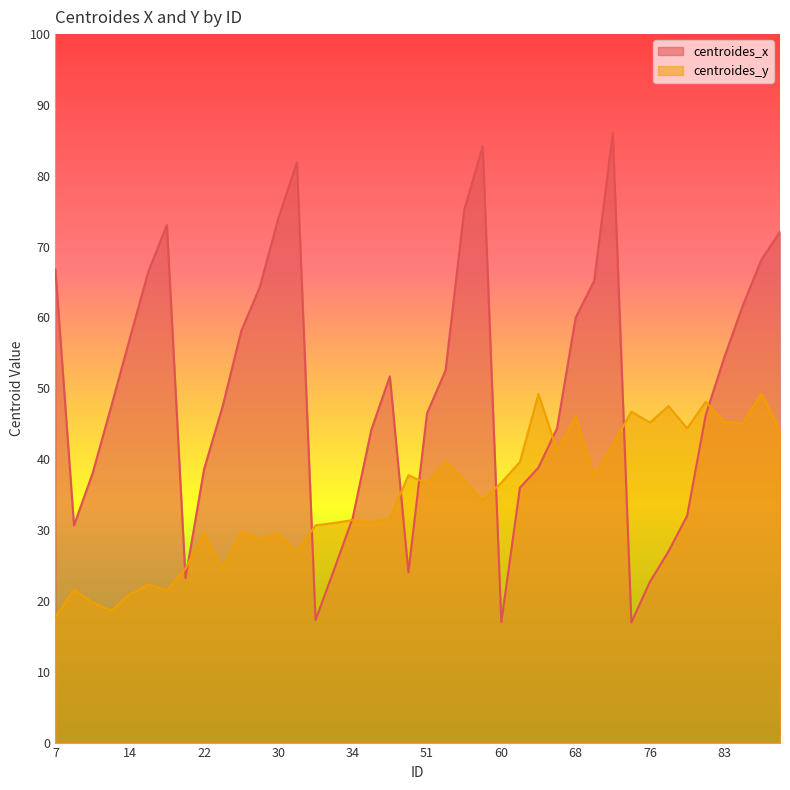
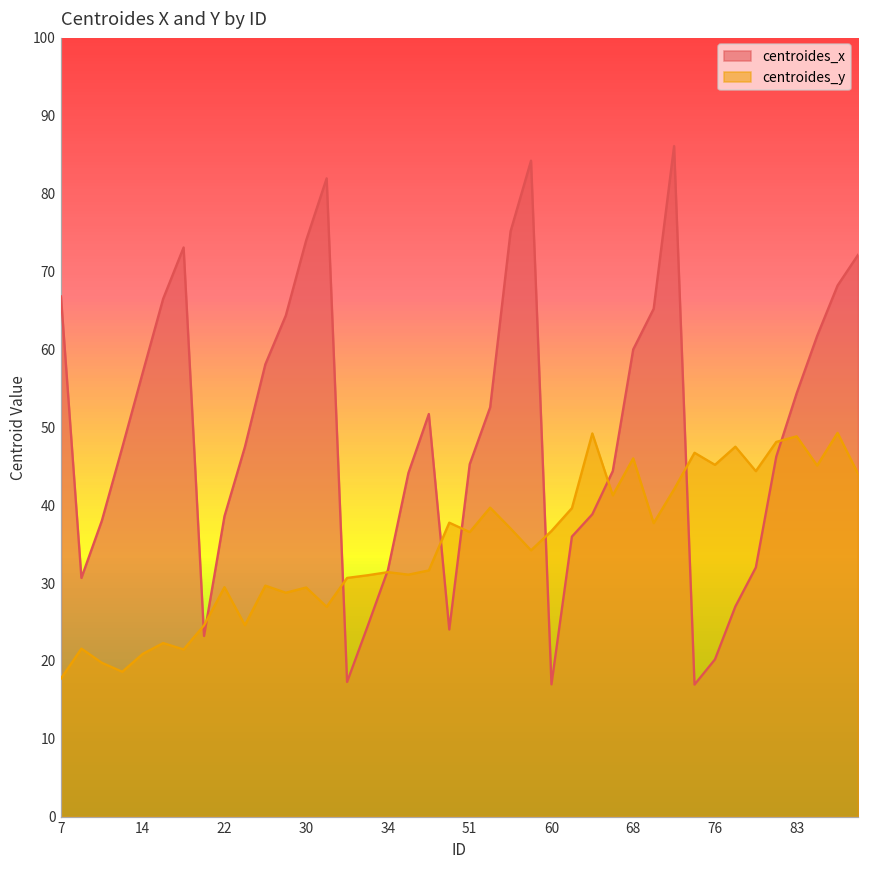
centroides_x, 51: 46 -> 45
centroides_x, 76: 23 -> 20
centroides_y, 83: 45 -> 49
